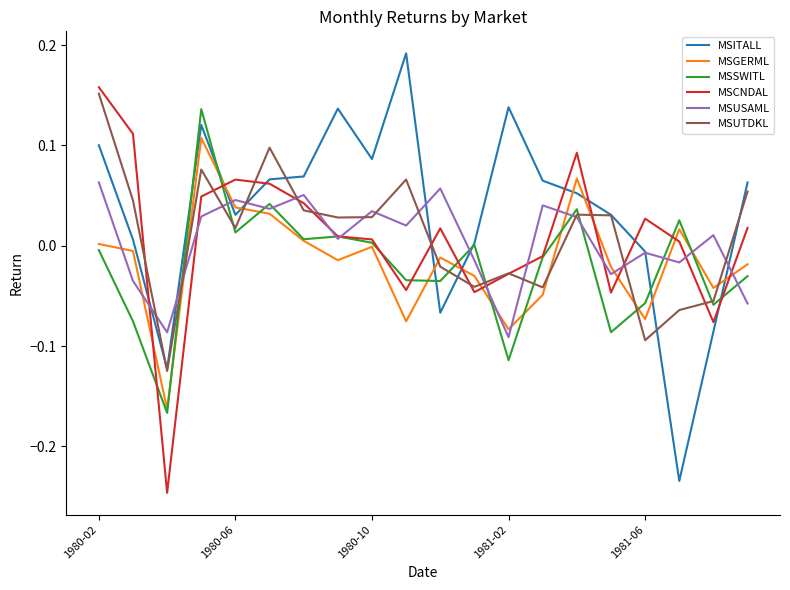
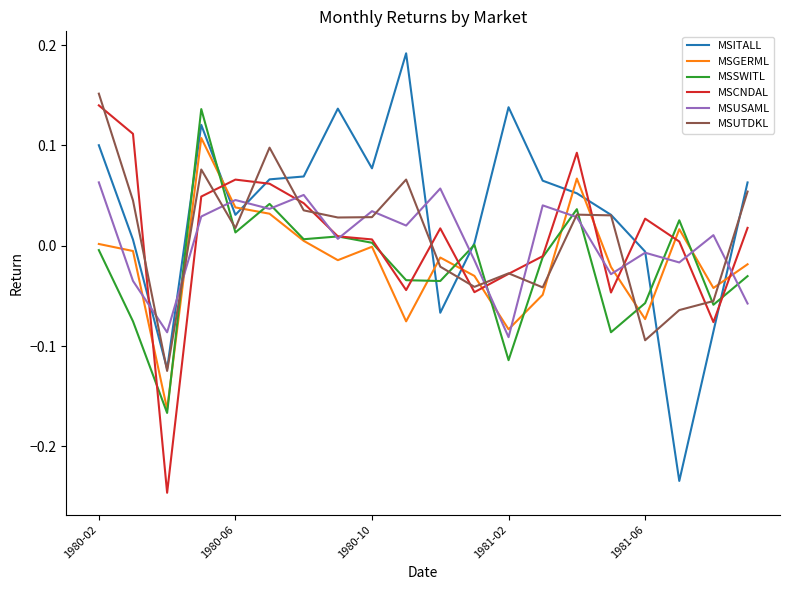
MSCNDAL, 1980-02: 0.158 -> 0.140
MSITALL, 1980-10: 0.086 -> 0.077
